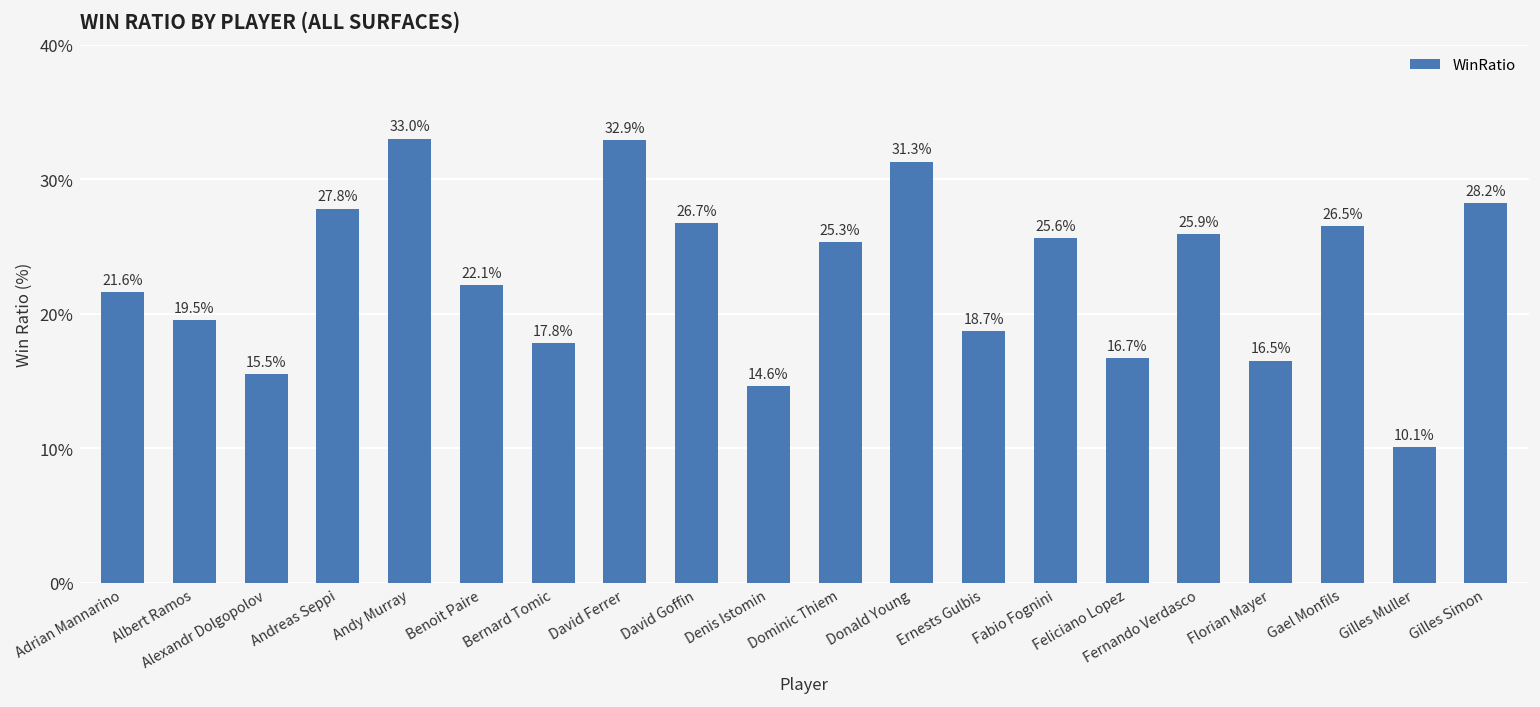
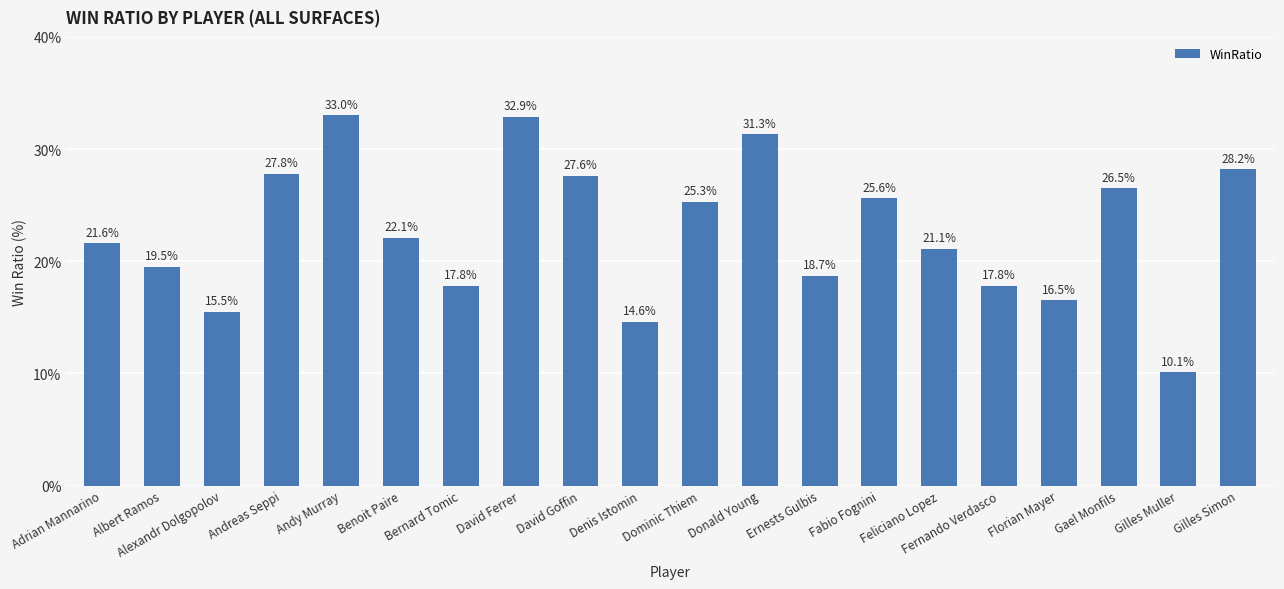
David Goffin: 26.7% -> 27.6%
Feliciano Lopez: 16.7% -> 21.1%
Fernando Verdasco: 25.9% -> 17.8%
